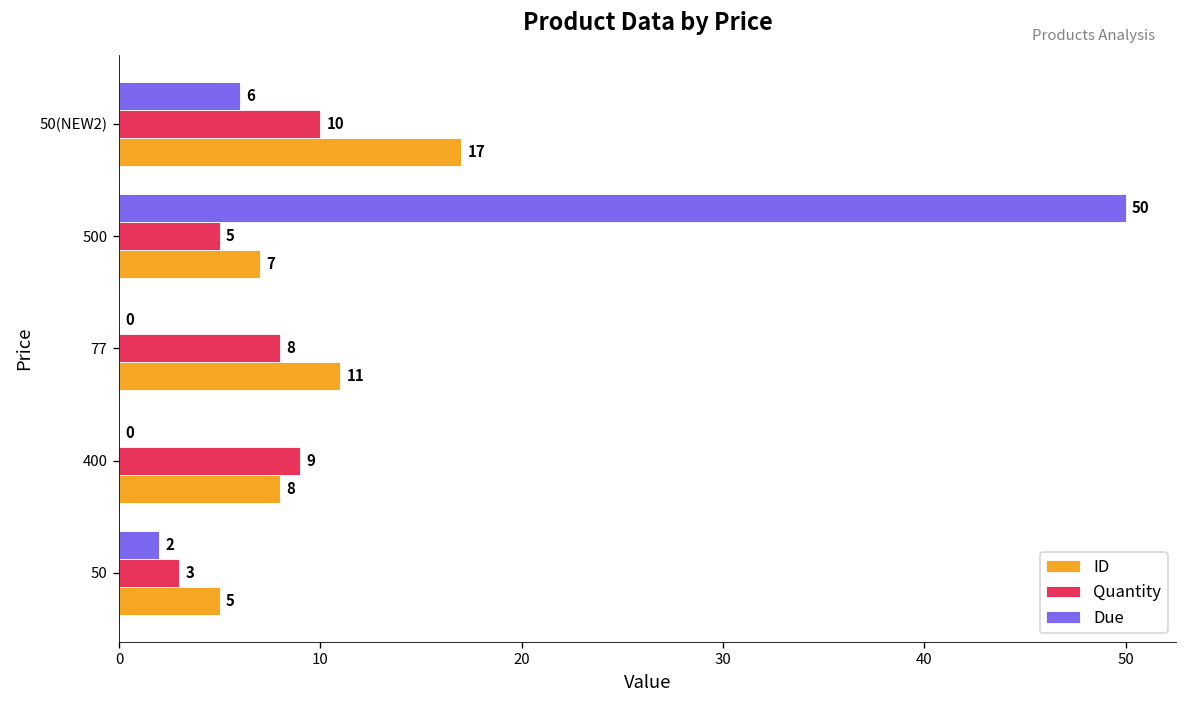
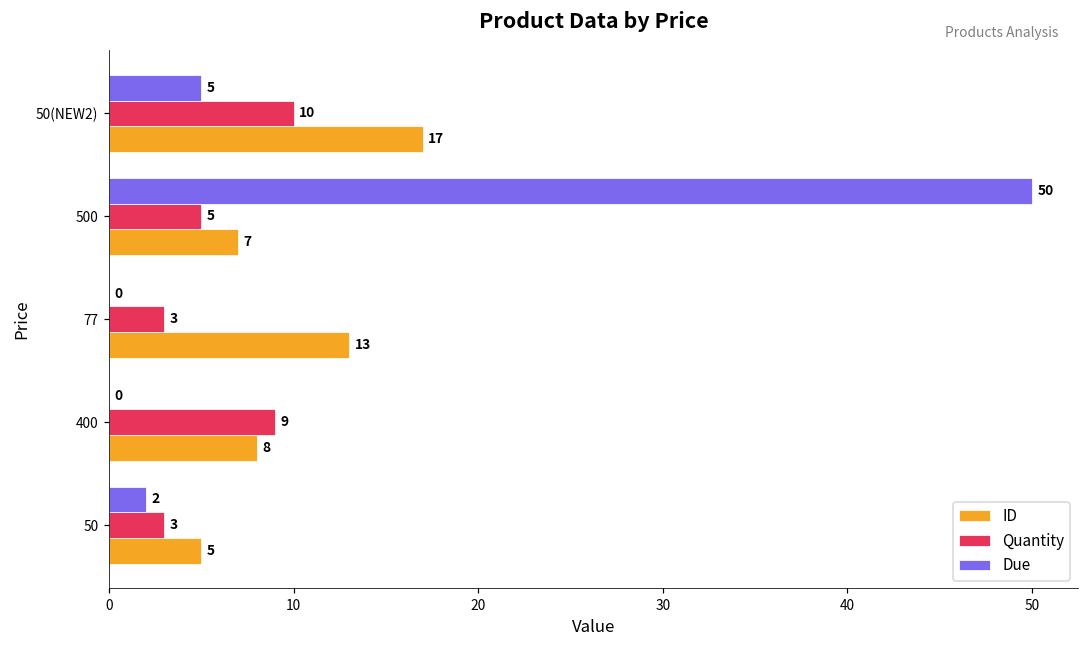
Due, 50(NEW2): 6 -> 5
Quantity, 77: 8 -> 3
ID, 77: 11 -> 13
